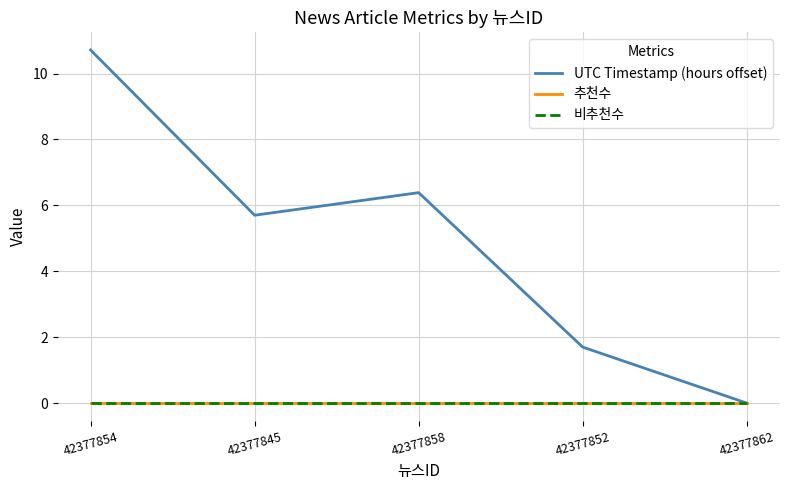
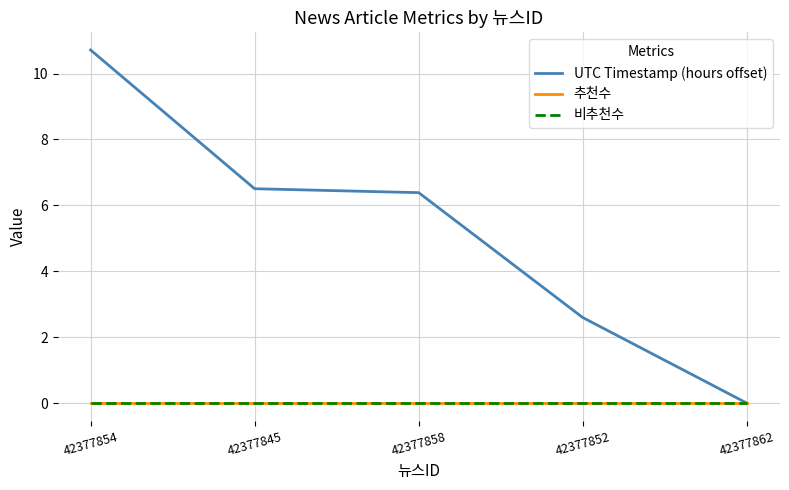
UTC Timestamp (hours offset), 42377845: 5.7 -> 6.5
UTC Timestamp (hours offset), 42377852: 1.7 -> 2.6
